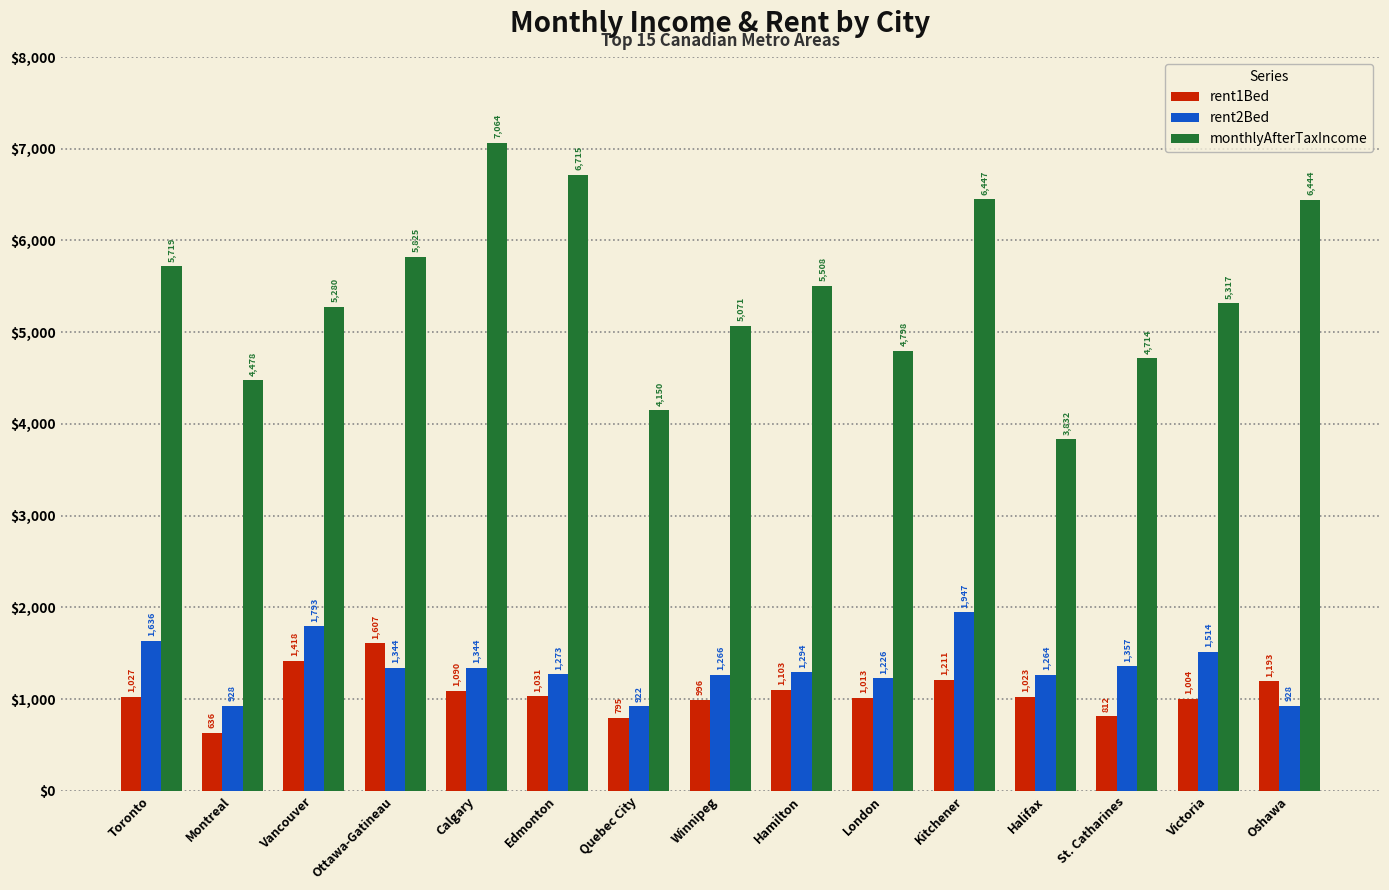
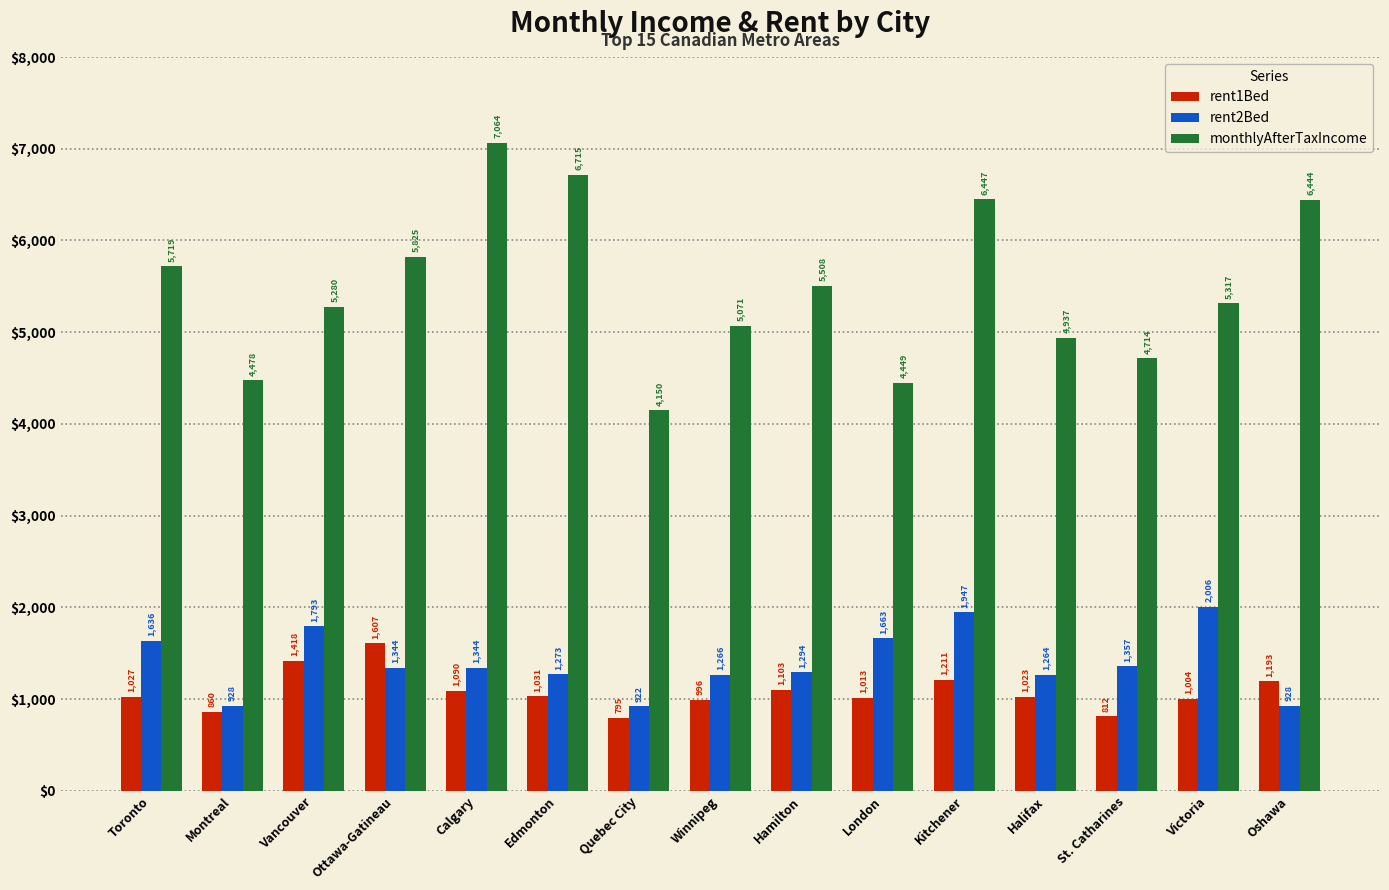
rent1Bed, Montreal: 636 -> 860
rent2Bed, London: 1,226 -> 1,663
monthlyAfterTaxIncome, London: 4,798 -> 4,449
monthlyAfterTaxIncome, Halifax: 3,832 -> 4,937
rent2Bed, Victoria: 1,514 -> 2,006
